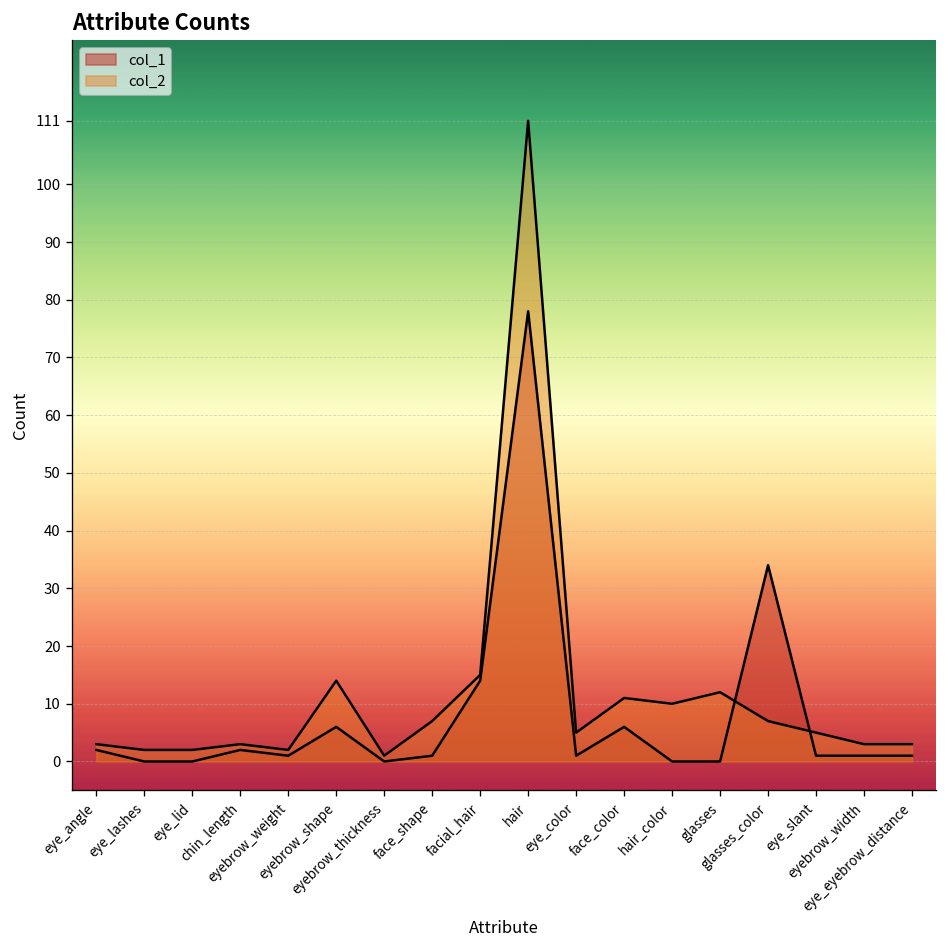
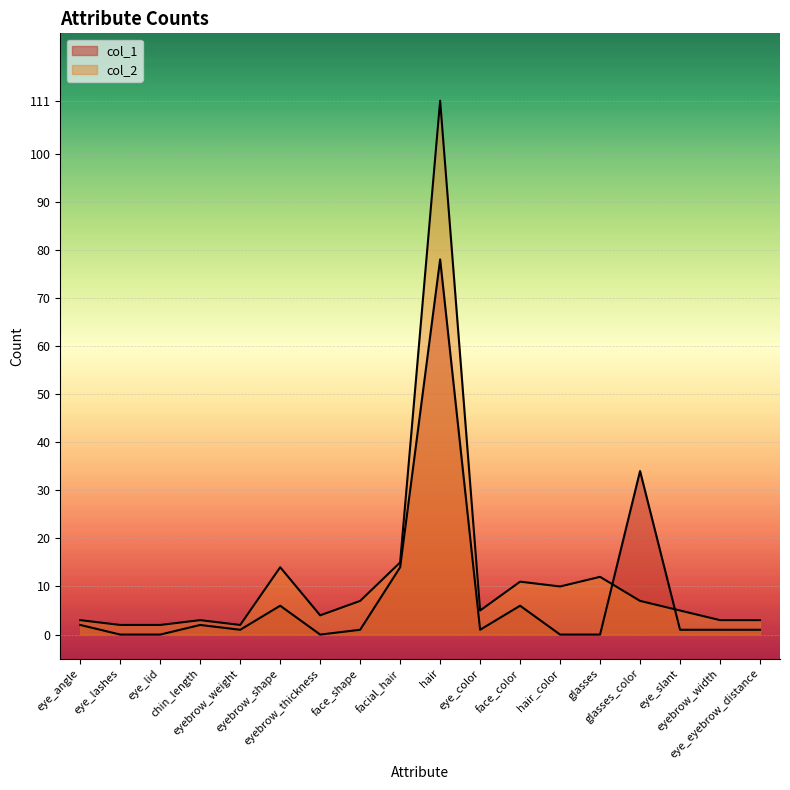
col_2, eyebrow_thickness: 1 -> 4
